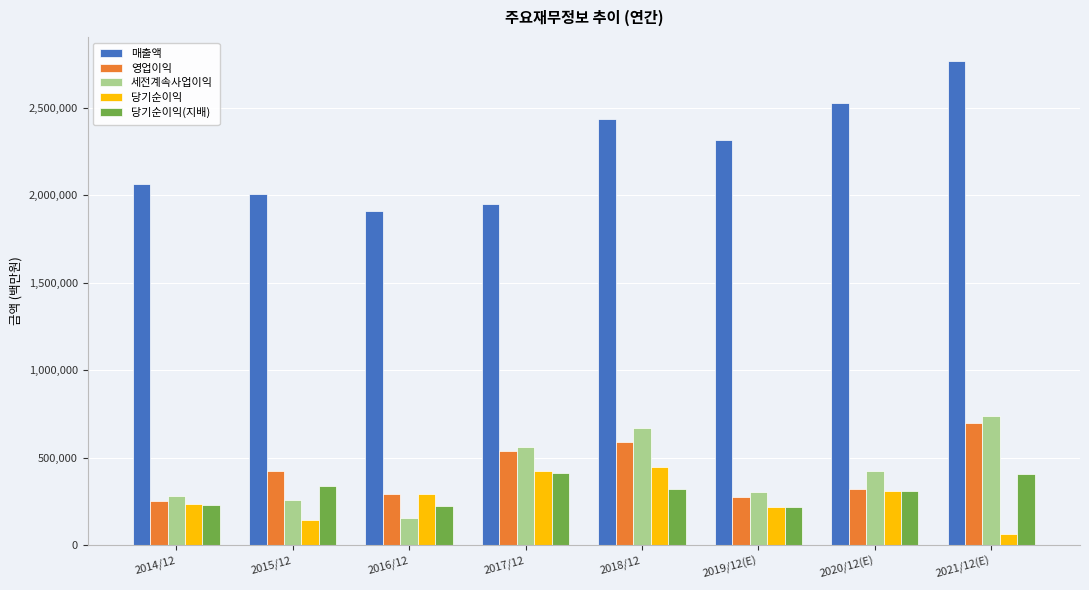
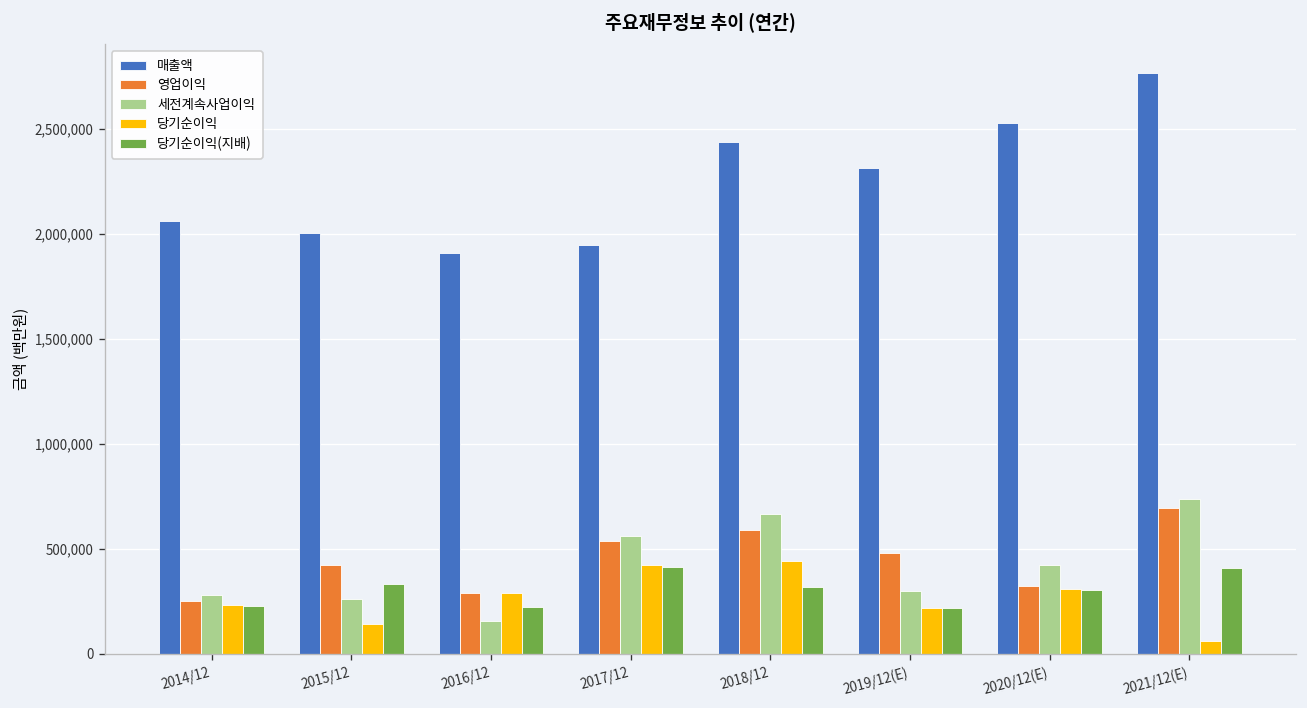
영업이익, 2019/12(E): 270,000 -> 480,000
